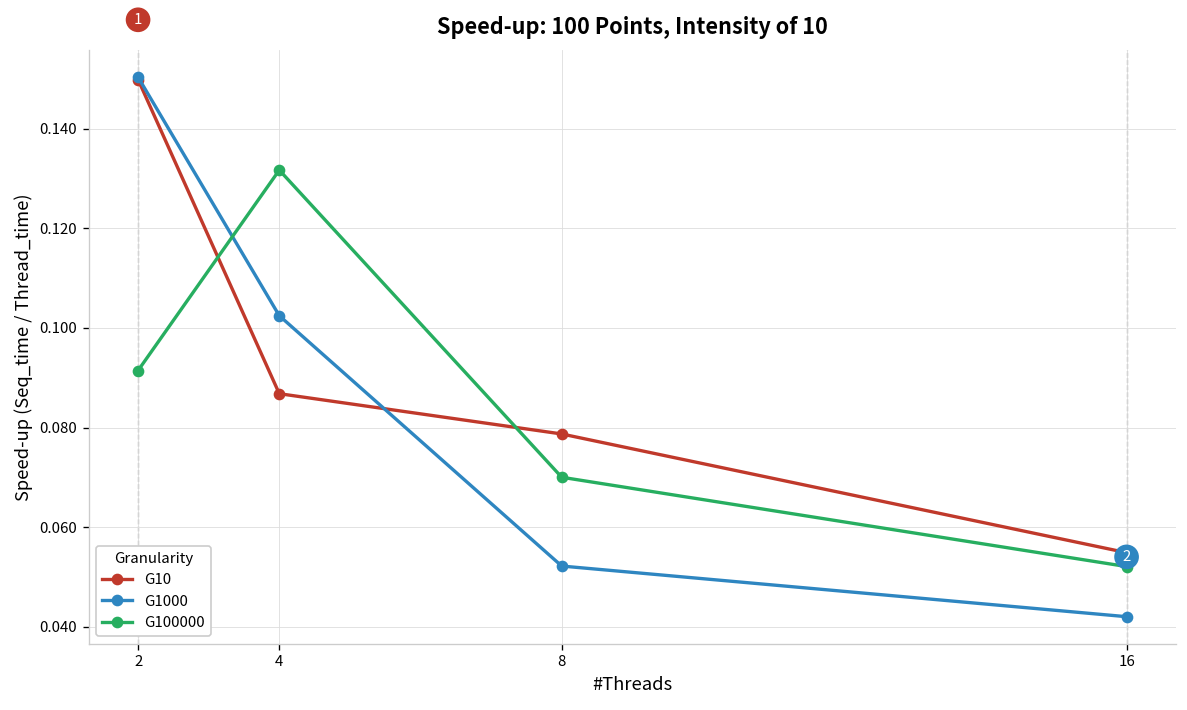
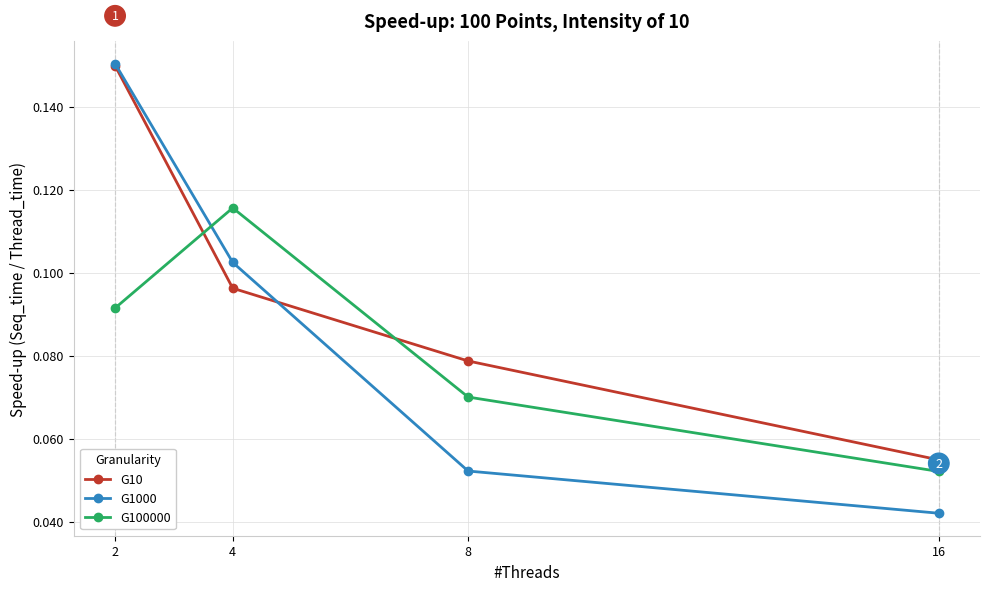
G10, 4: 0.087 -> 0.096
G100000, 4: 0.132 -> 0.116
